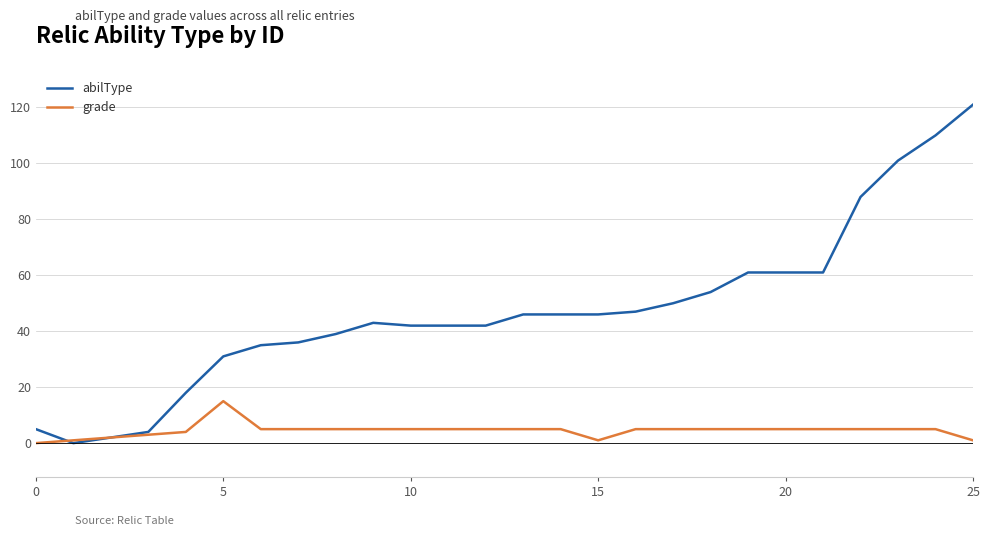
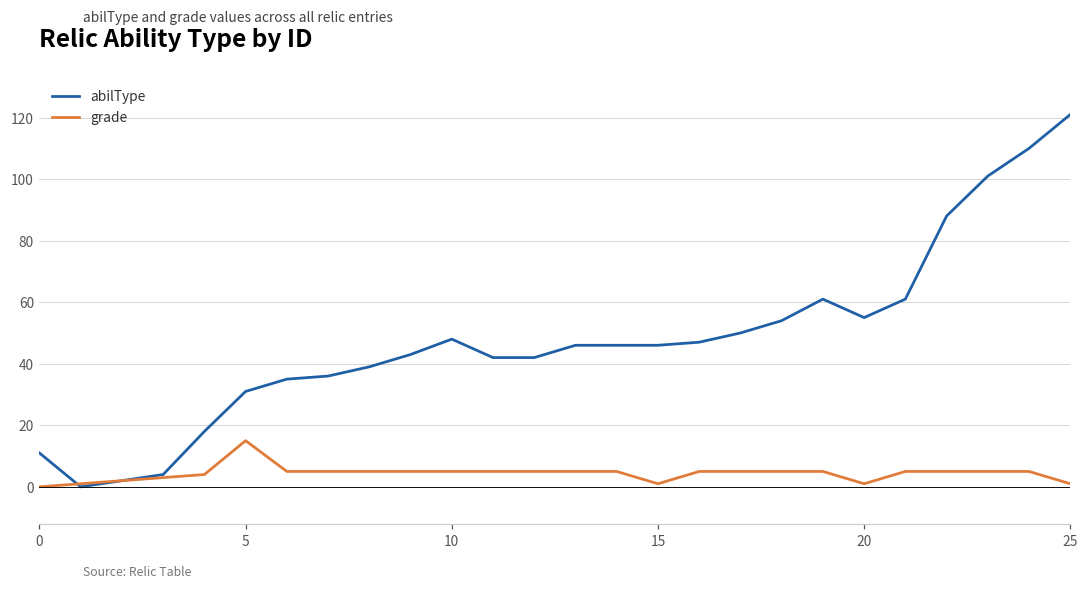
abilType, 0: 5 -> 11
abilType, 10: 42 -> 48
abilType, 20: 61 -> 55
grade, 20: 5 -> 1
